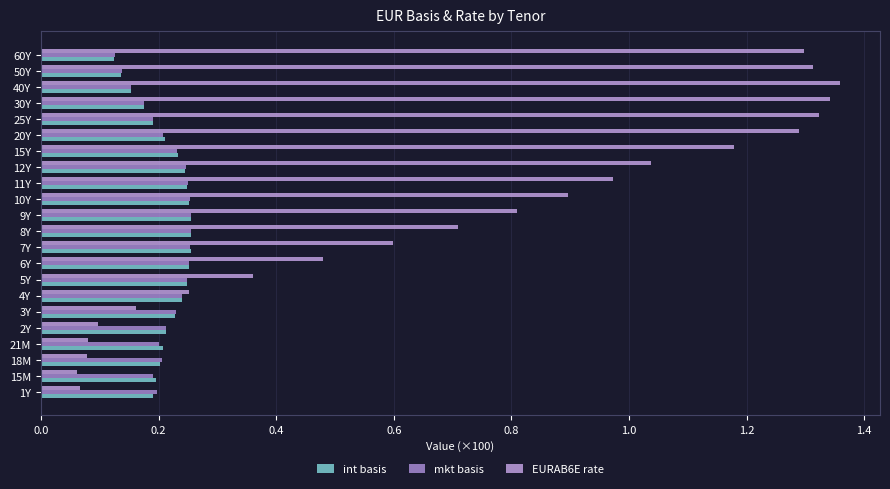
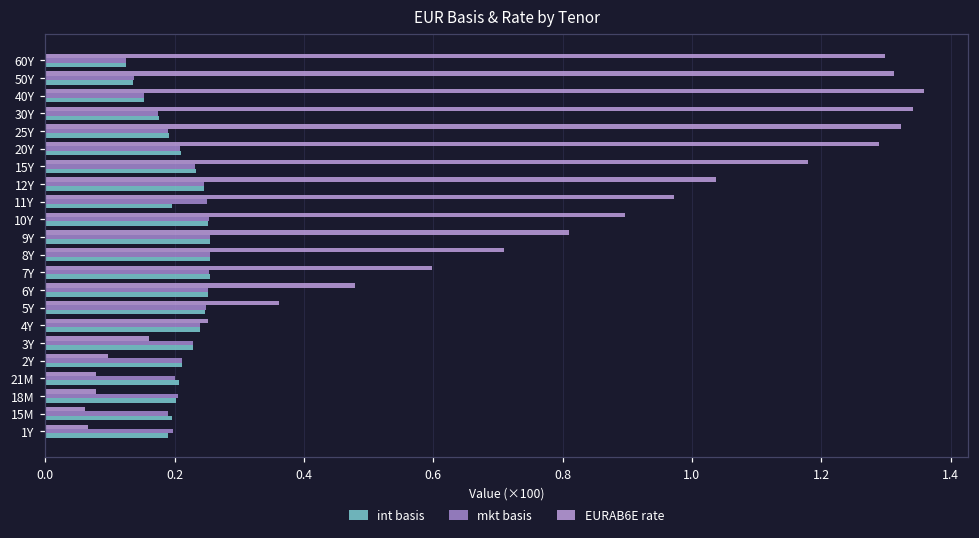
int basis, 11Y: 0.25 -> 0.20
